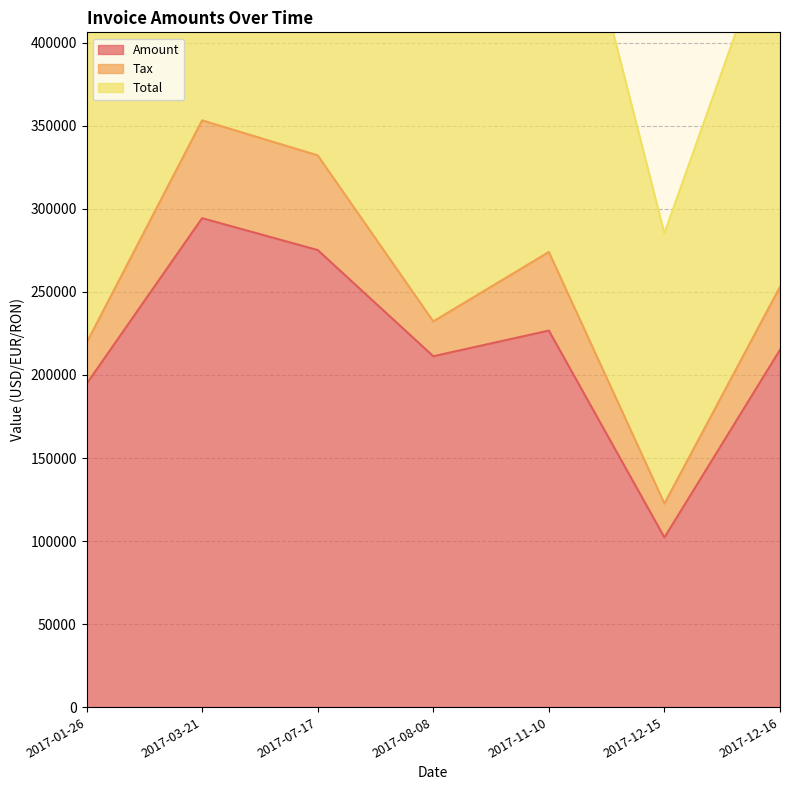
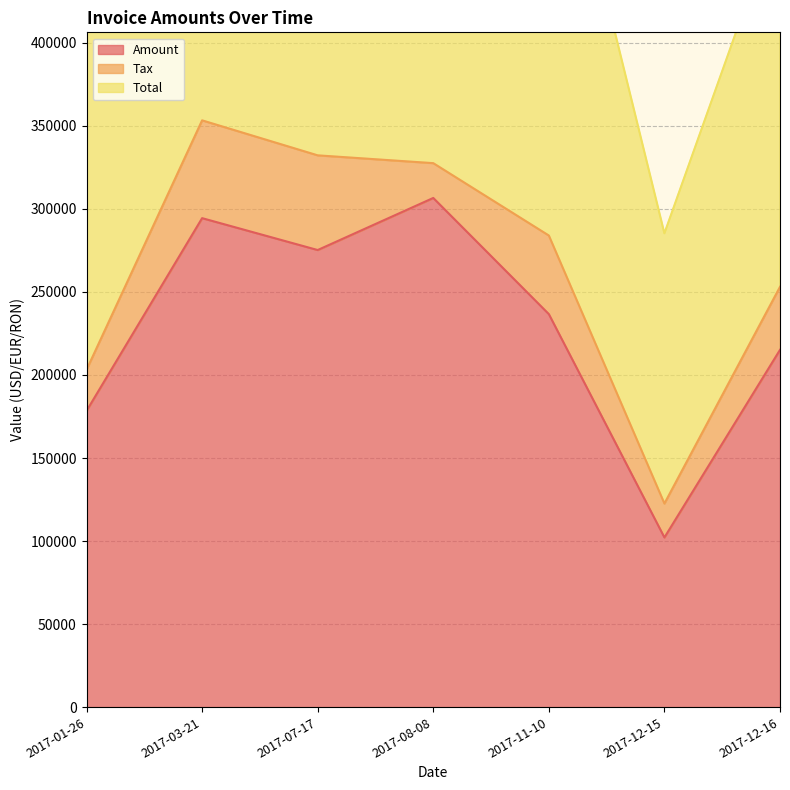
Amount, 2017-01-26: 195000 -> 178000
Amount, 2017-08-08: 211000 -> 307000
Amount, 2017-11-10: 227000 -> 237000
